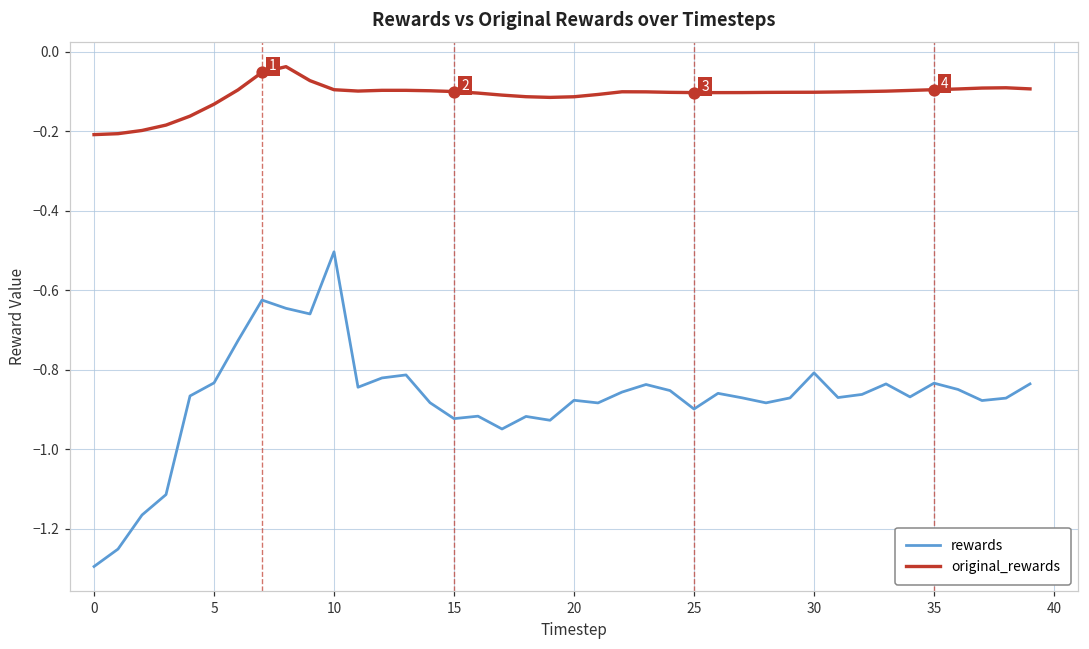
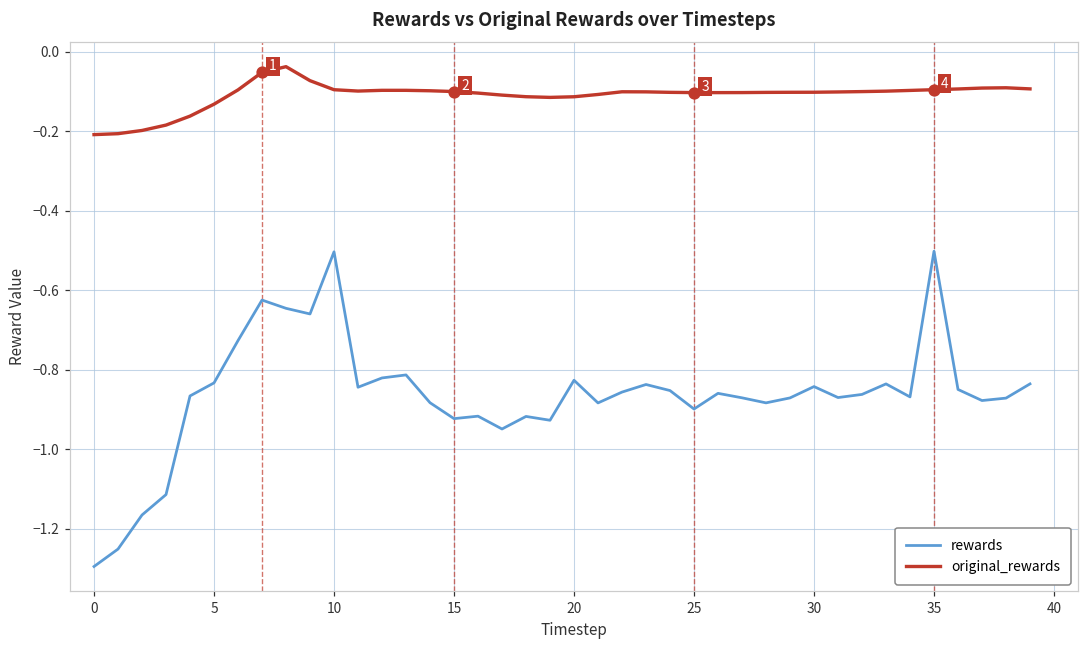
rewards, 20: -0.88 -> -0.83
rewards, 30: -0.81 -> -0.84
rewards, 35: -0.83 -> -0.50
